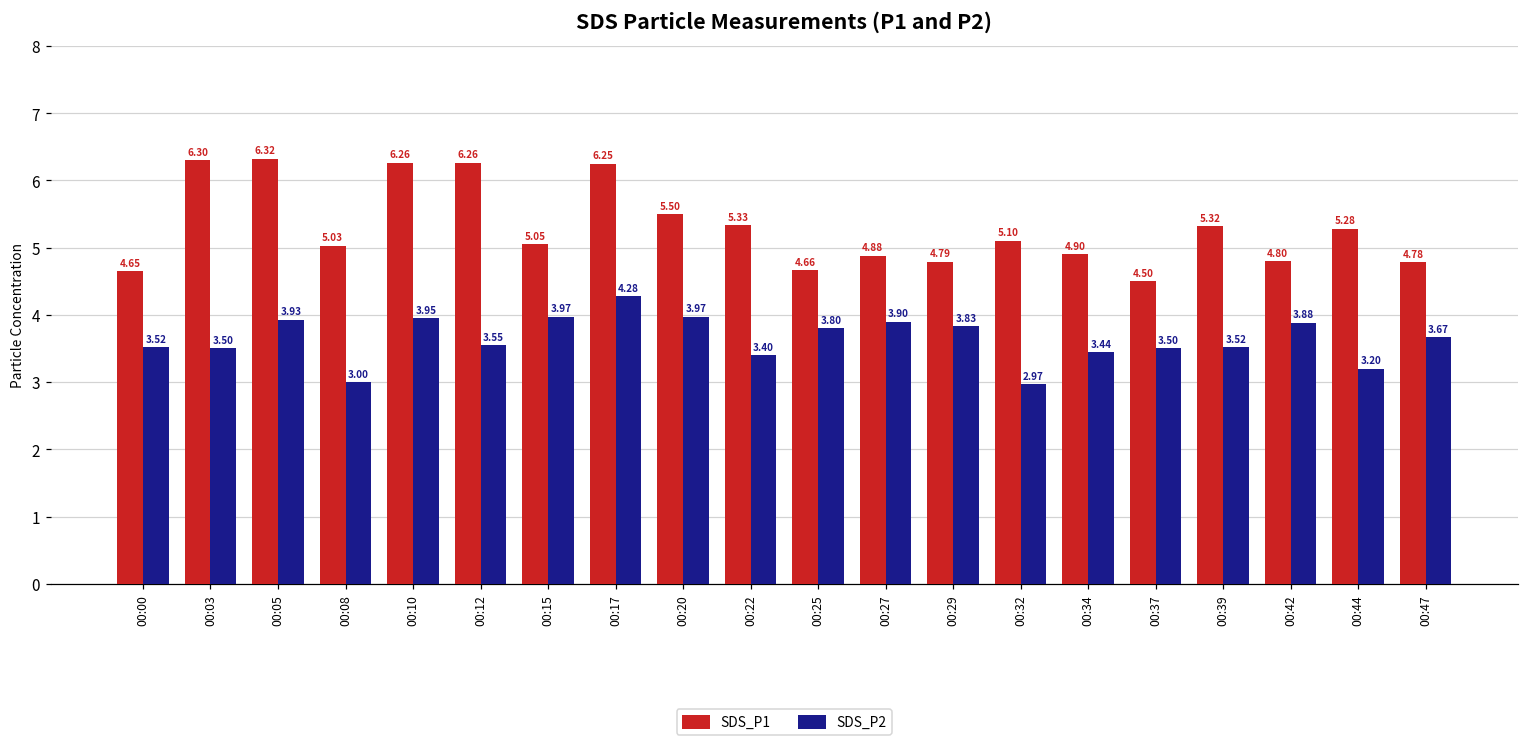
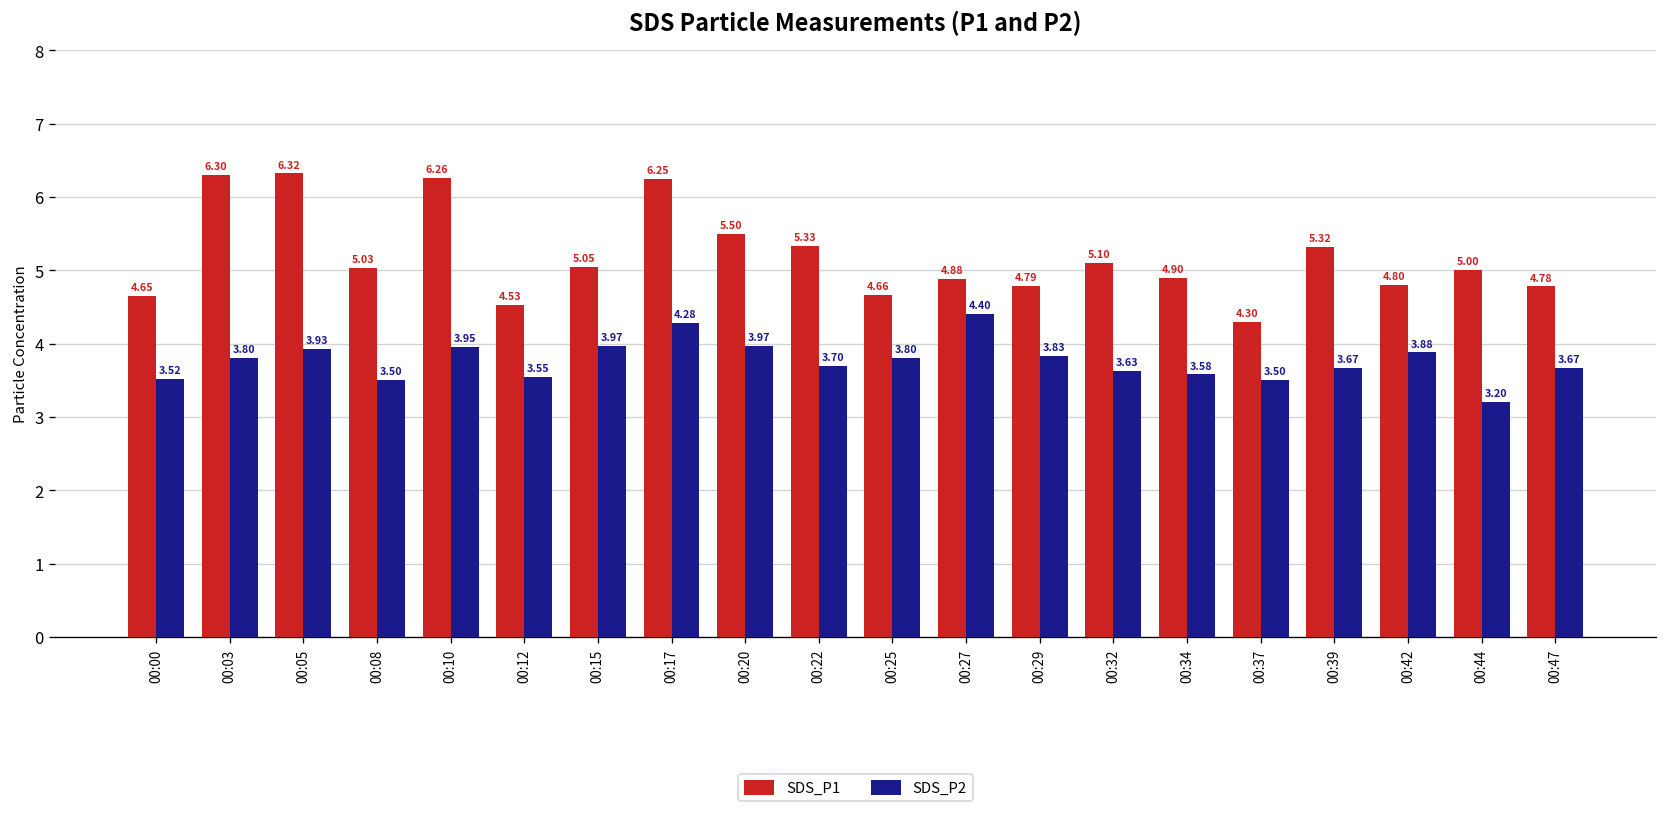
SDS_P2, 00:03: 3.50 -> 3.80
SDS_P2, 00:08: 3.00 -> 3.50
SDS_P1, 00:12: 6.26 -> 4.53
SDS_P2, 00:22: 3.40 -> 3.70
SDS_P2, 00:27: 3.90 -> 4.40
SDS_P2, 00:32: 2.97 -> 3.63
SDS_P2, 00:34: 3.44 -> 3.58
SDS_P1, 00:37: 4.50 -> 4.30
SDS_P2, 00:39: 3.52 -> 3.67
SDS_P1, 00:44: 5.28 -> 5.00
